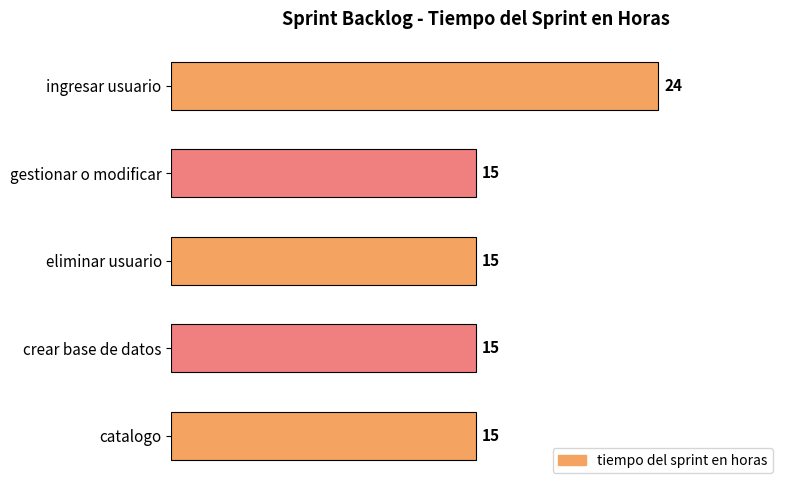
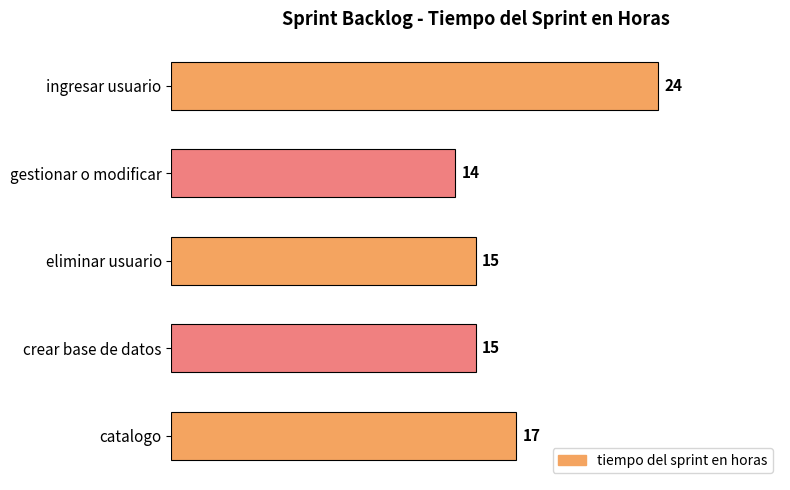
gestionar o modificar: 15 -> 14
catalogo: 15 -> 17
